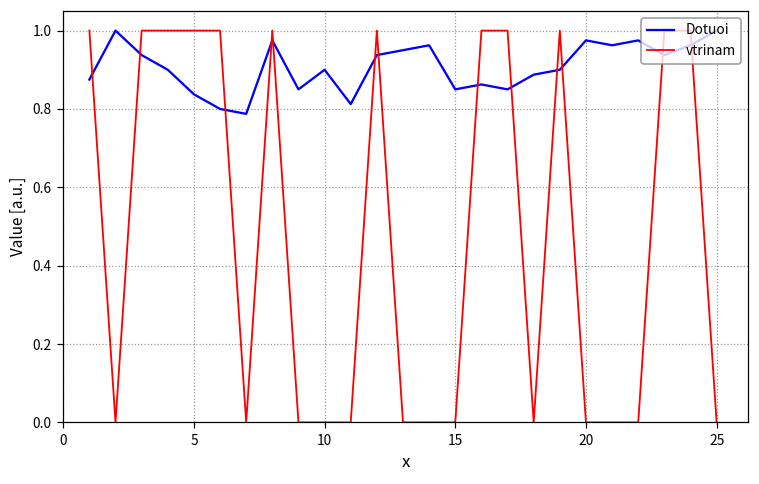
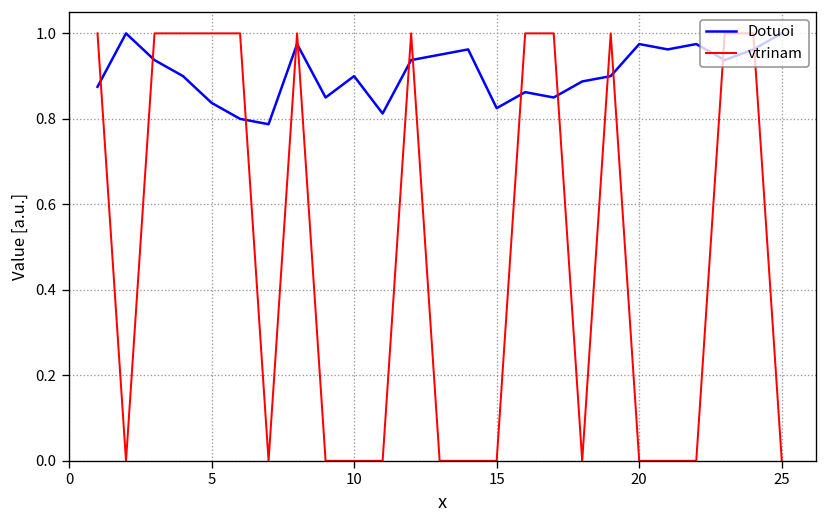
Dotuoi, 15: 0.85 -> 0.83
